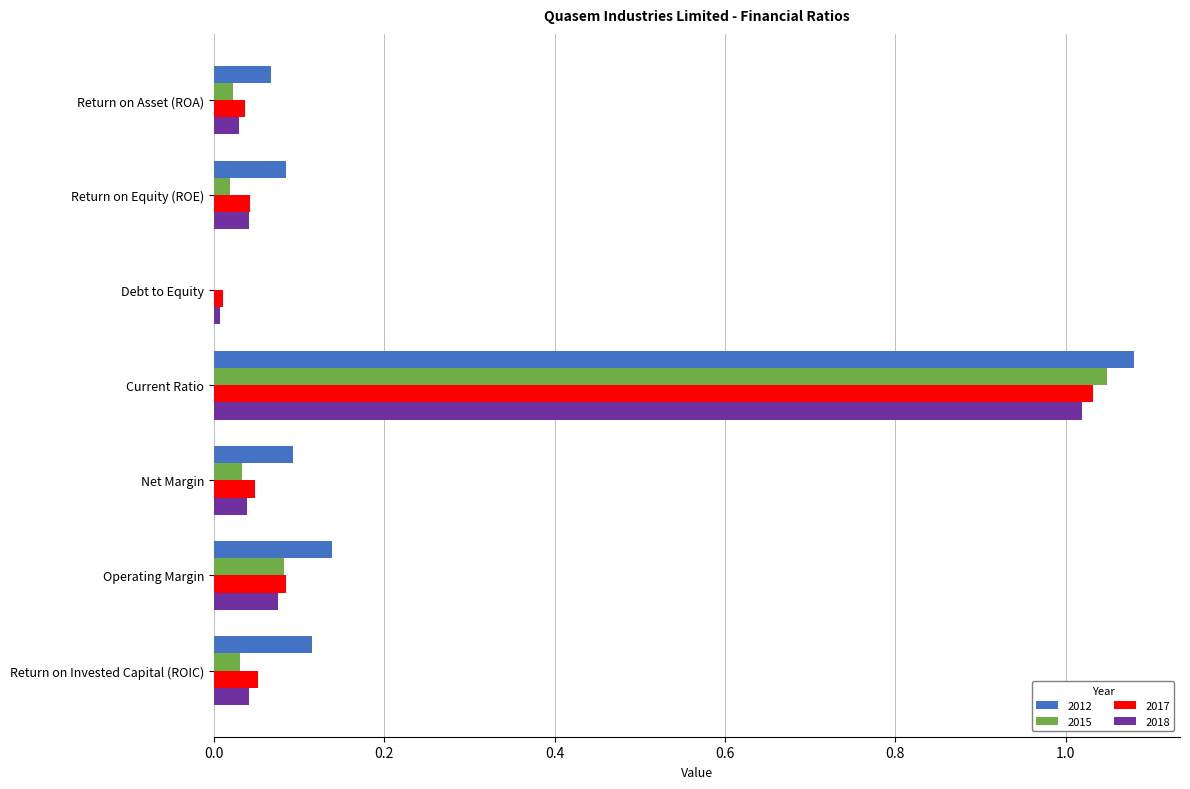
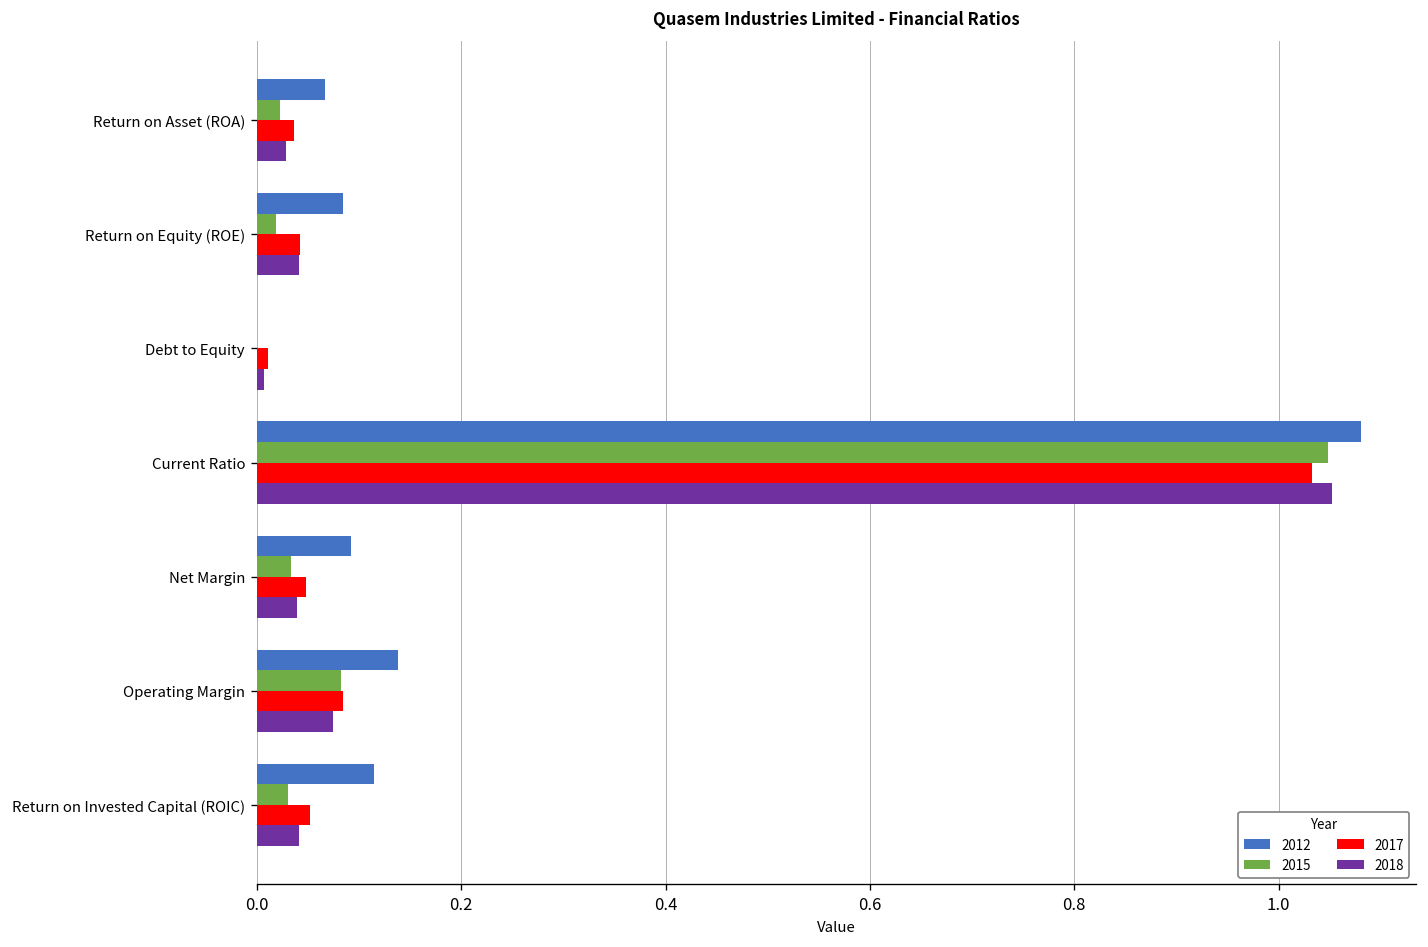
2018, Current Ratio: 1.02 -> 1.05
